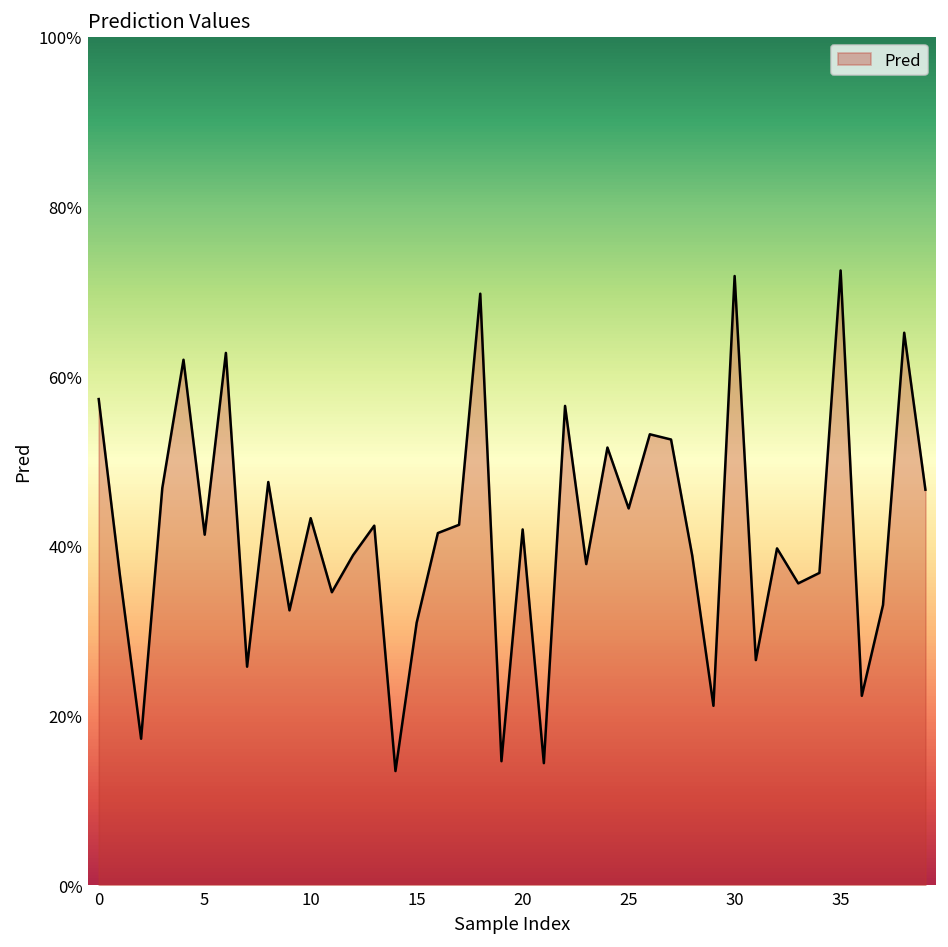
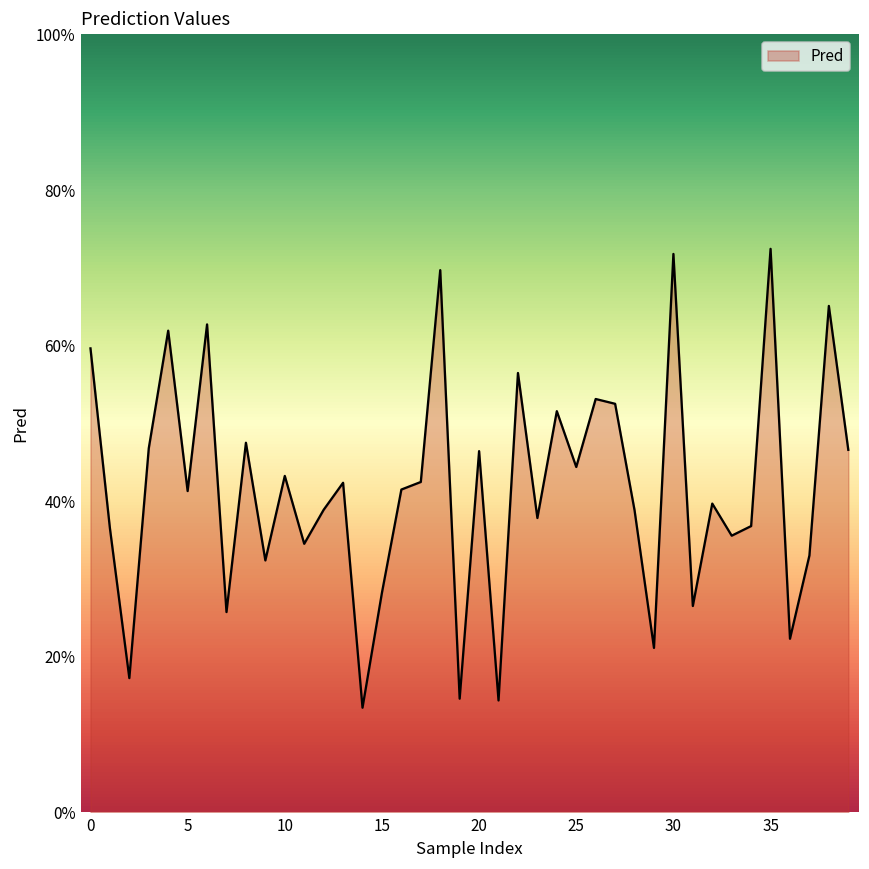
0: 57% -> 60%
15: 31% -> 28%
20: 42% -> 46%
